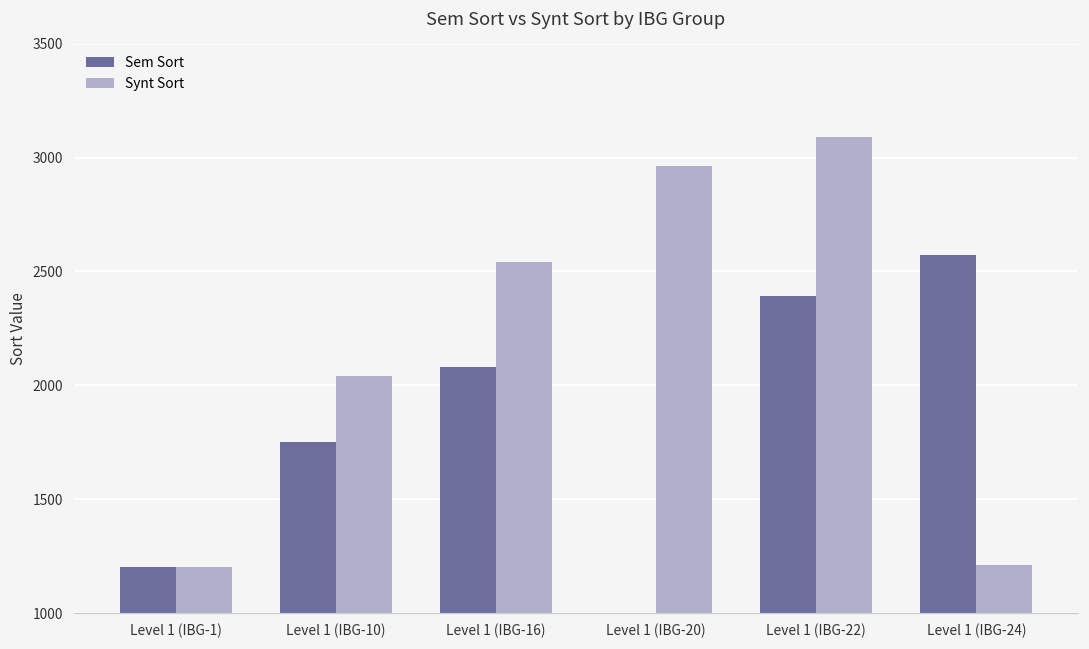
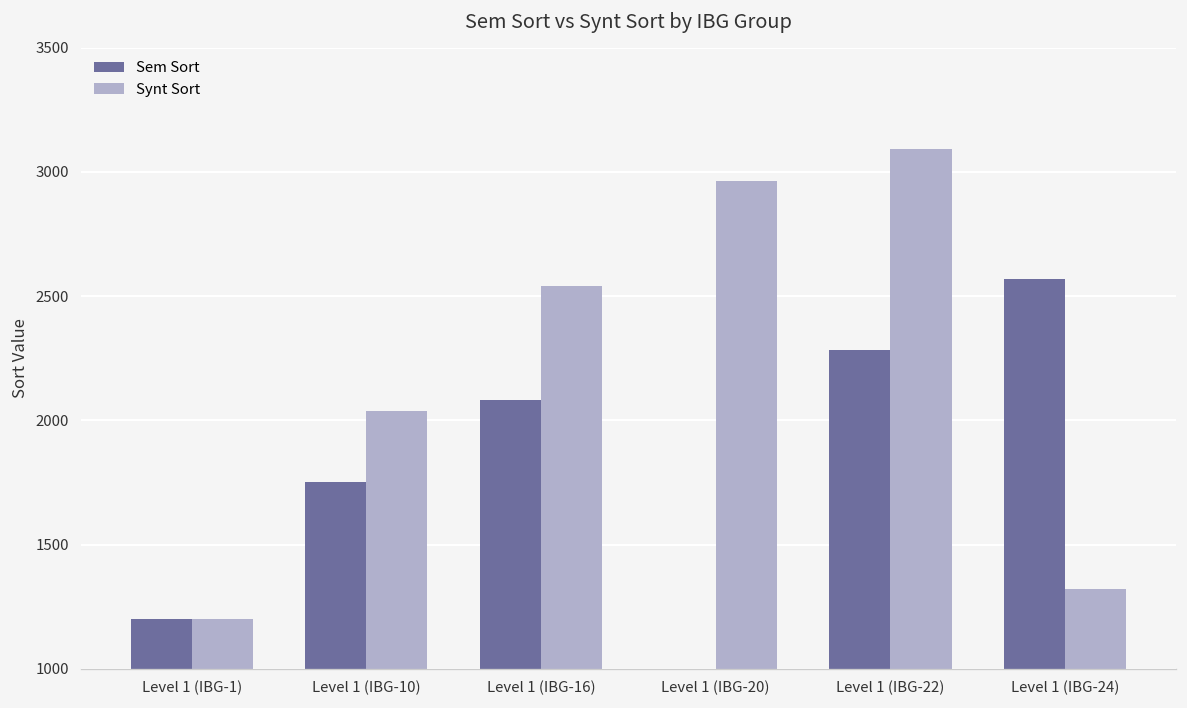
Sem Sort, Level 1 (IBG-22): 2390 -> 2280
Synt Sort, Level 1 (IBG-24): 1210 -> 1320
